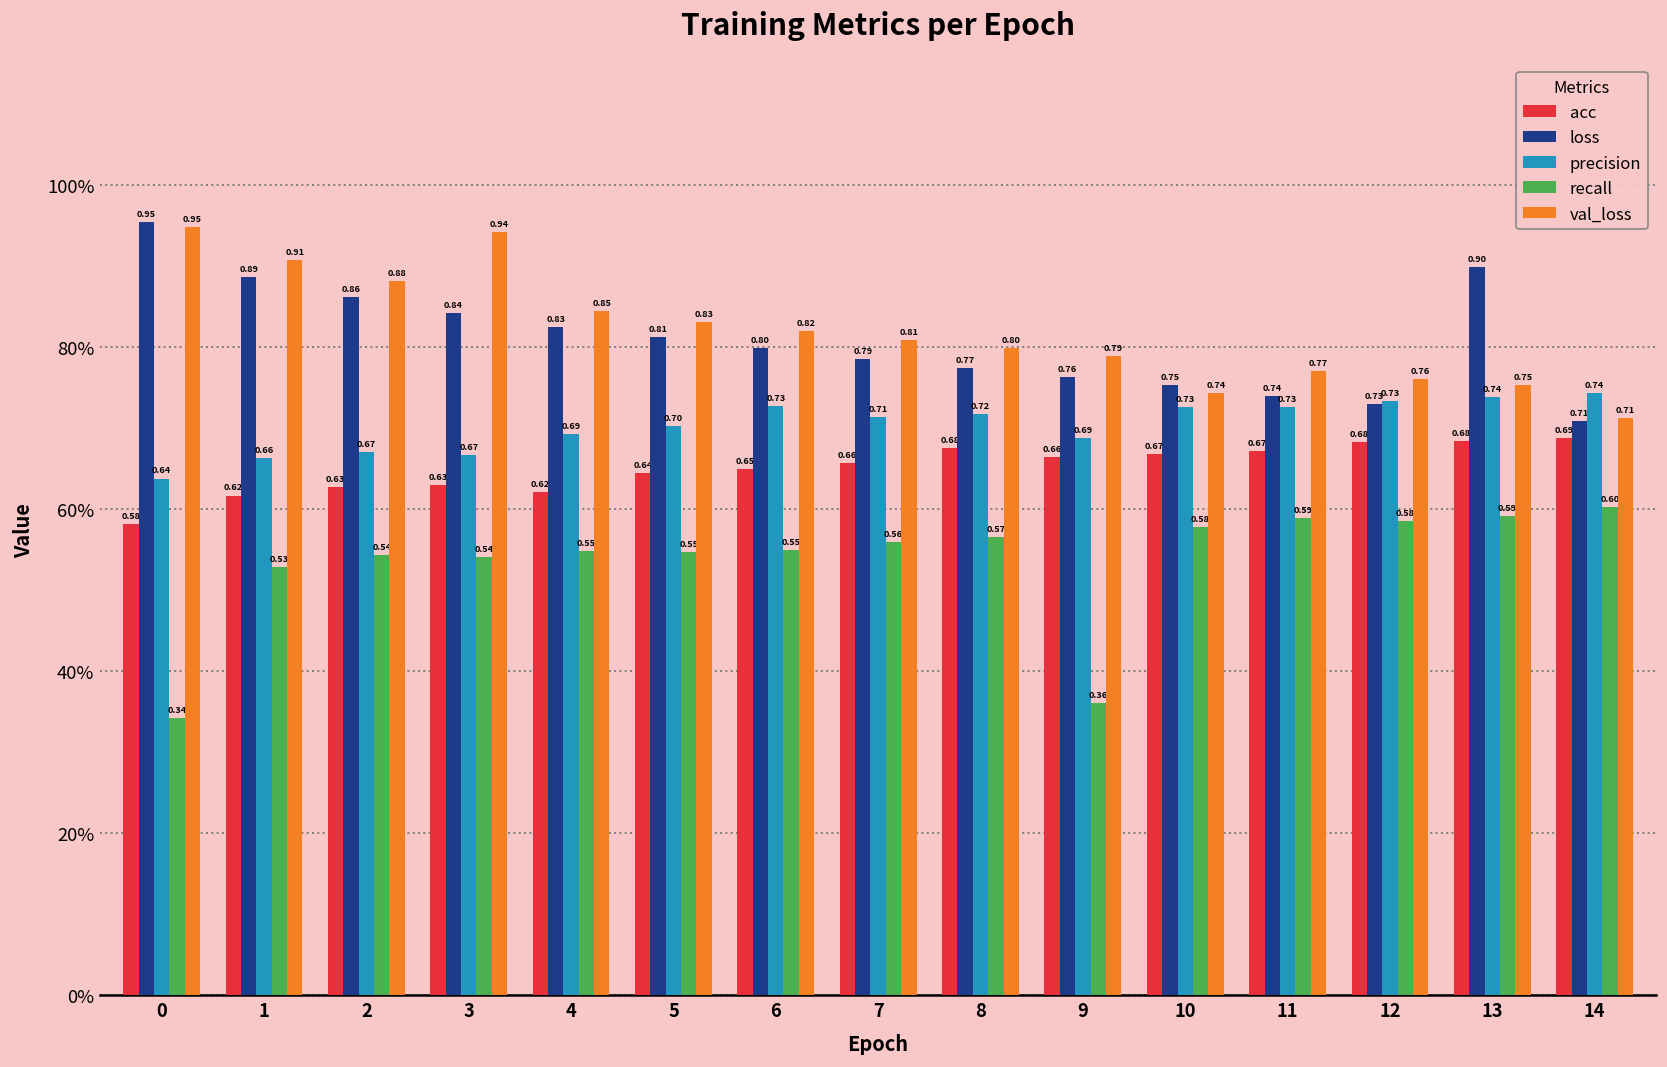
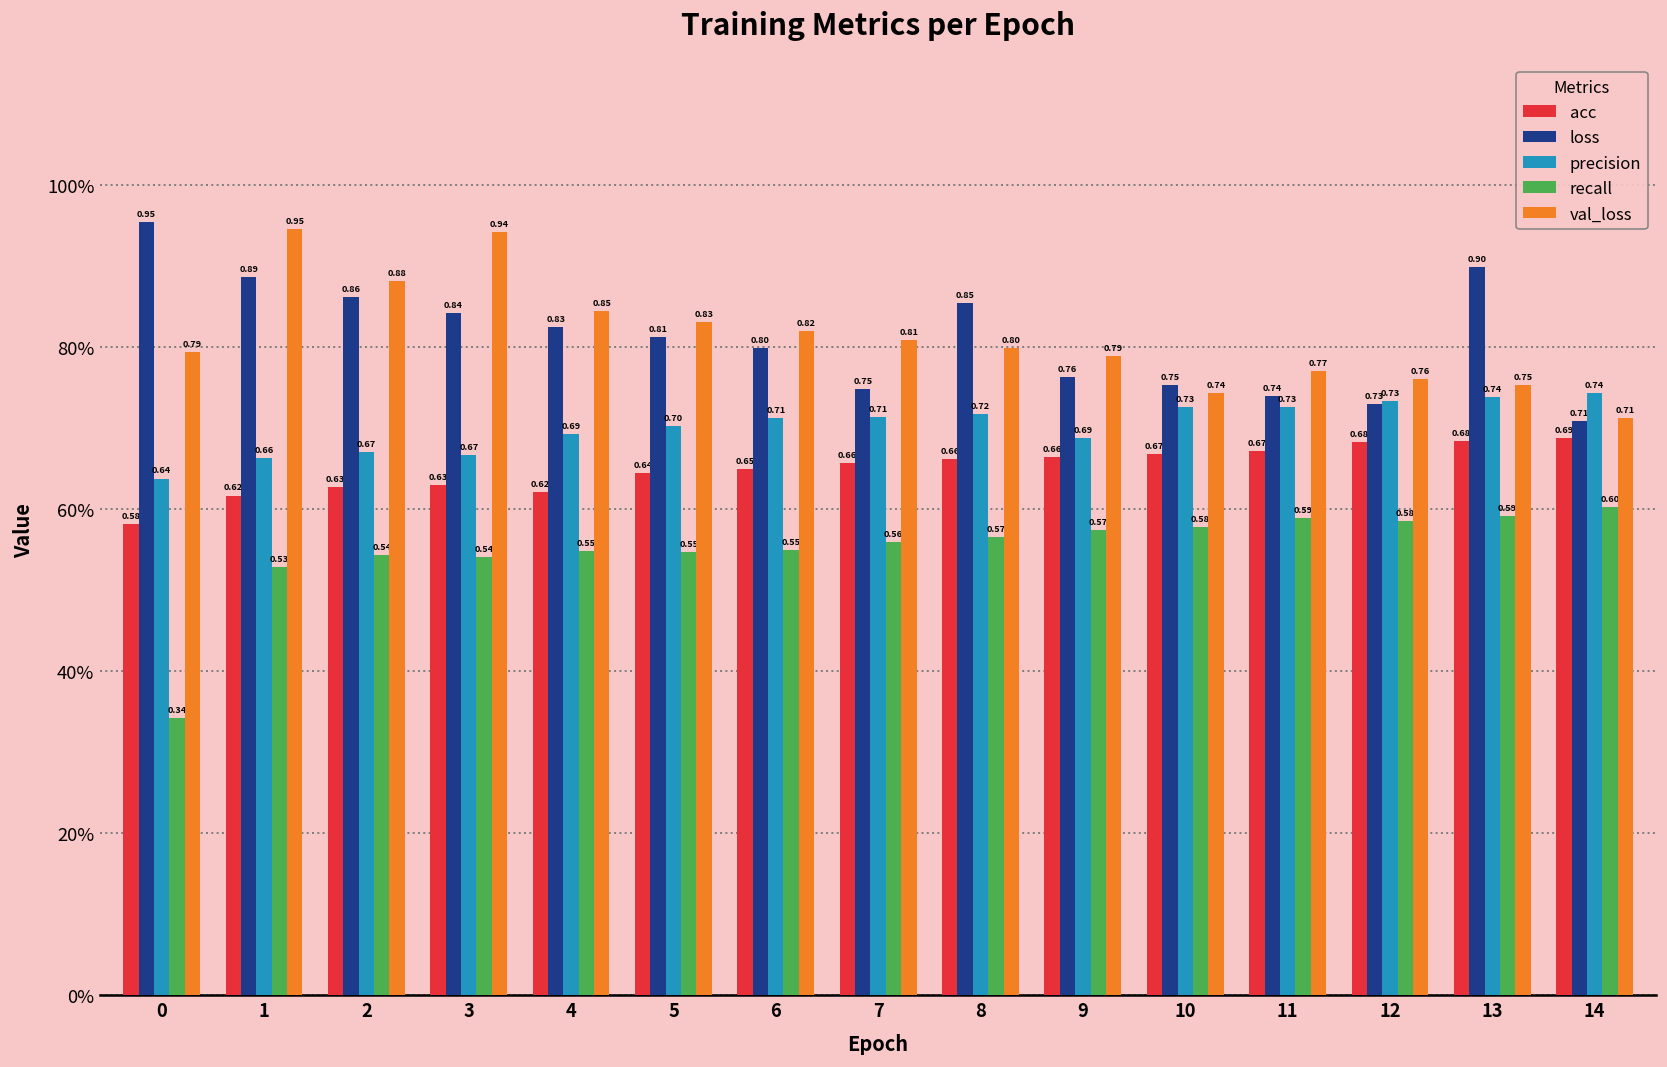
val_loss, 0: 0.95 -> 0.79
val_loss, 1: 0.91 -> 0.95
precision, 6: 0.73 -> 0.71
loss, 7: 0.79 -> 0.75
acc, 8: 0.68 -> 0.66
loss, 8: 0.77 -> 0.85
recall, 9: 0.36 -> 0.57
